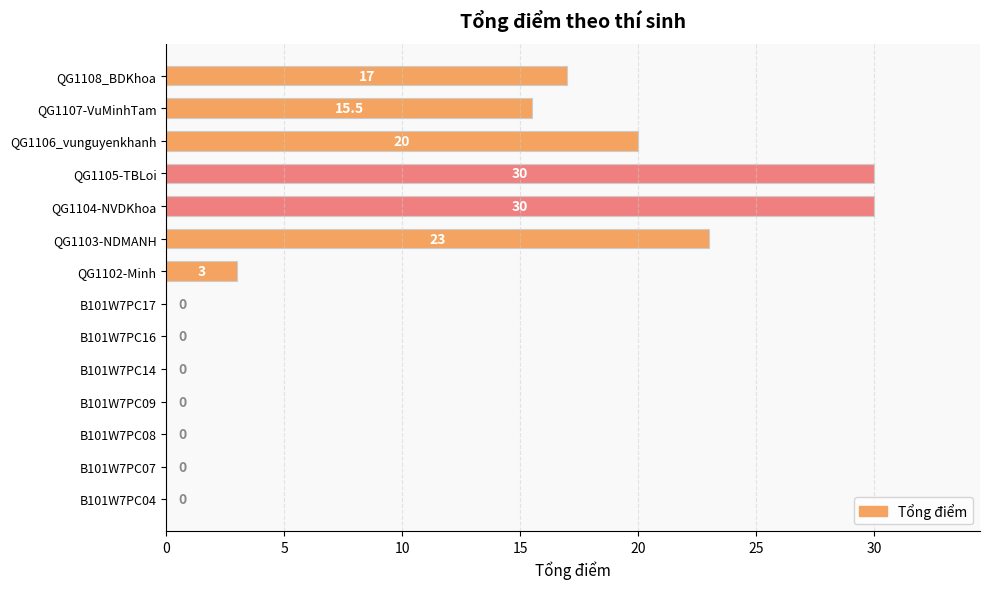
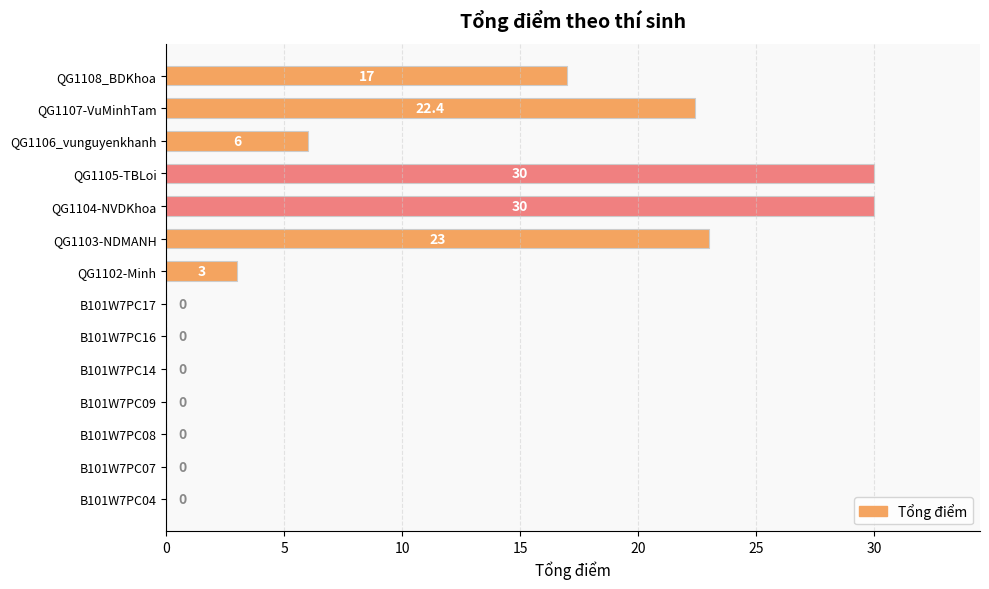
QG1107-VuMinhTam: 15.5 -> 22.4
QG1106_vunguyenkhanh: 20 -> 6
